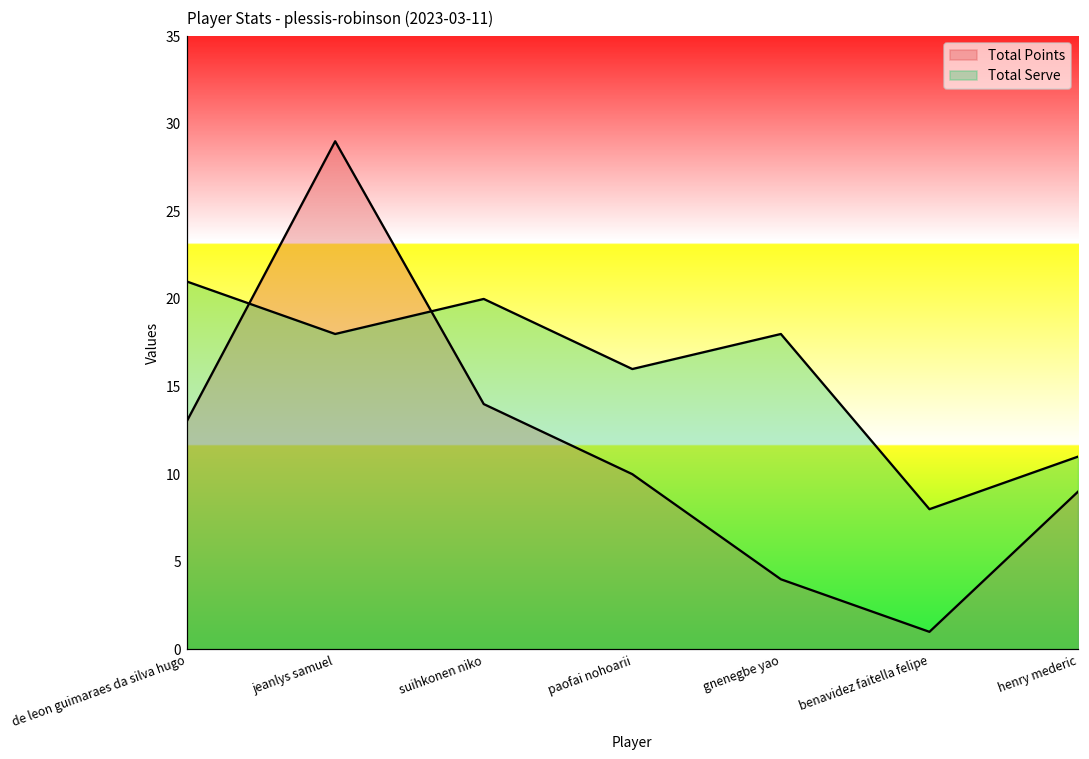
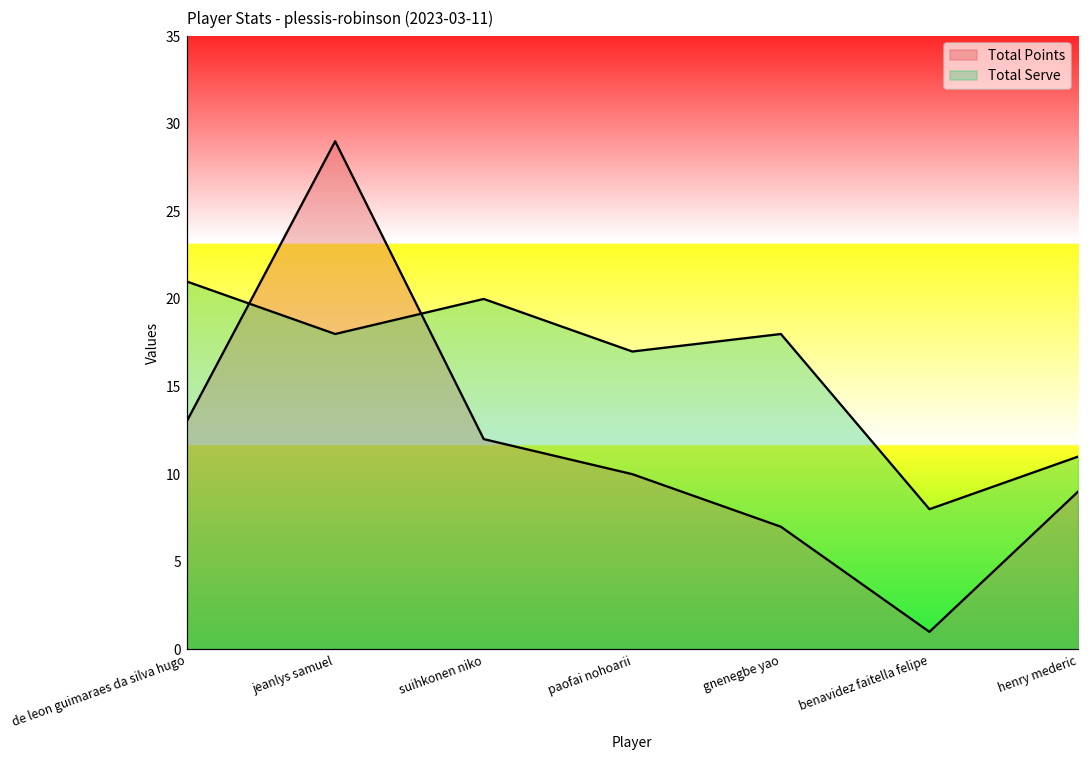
Total Points, suihkonen niko: 14 -> 12
Total Serve, paofai nohoarii: 16 -> 17
Total Points, gnenegbe yao: 4 -> 7
